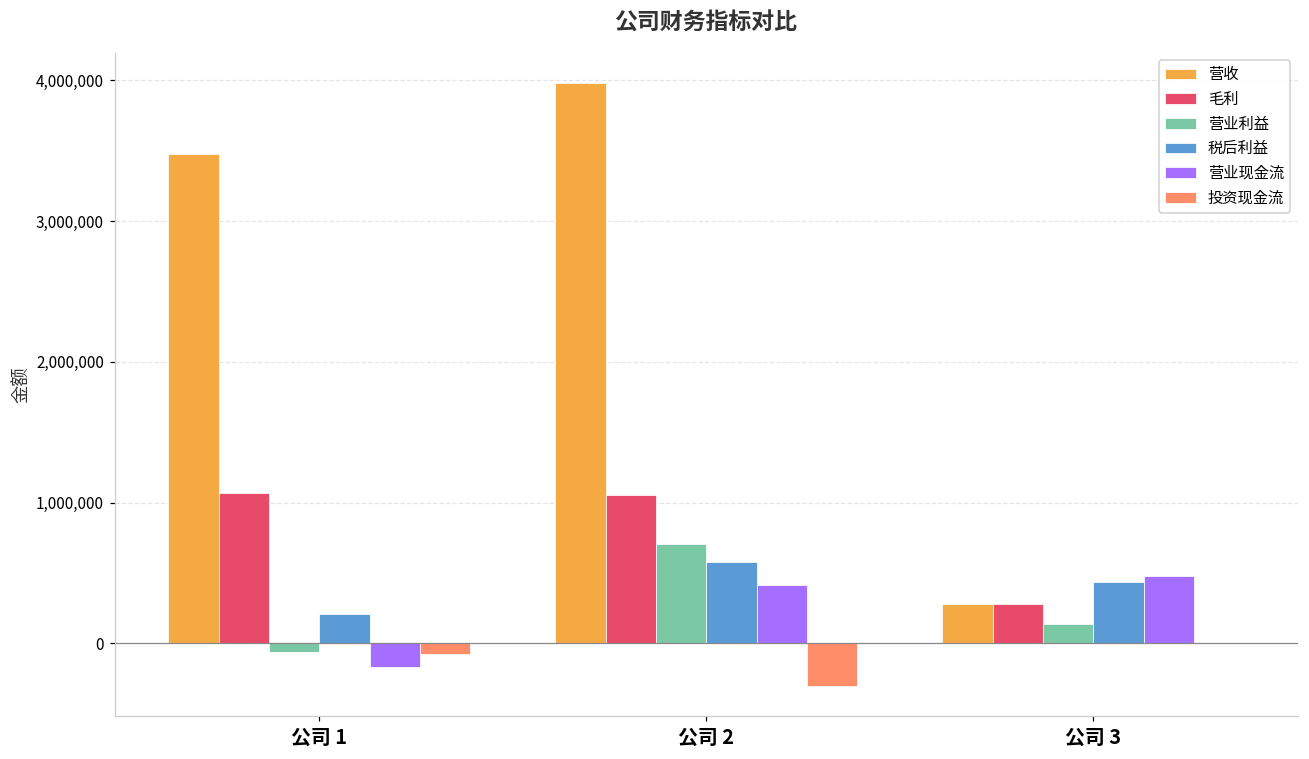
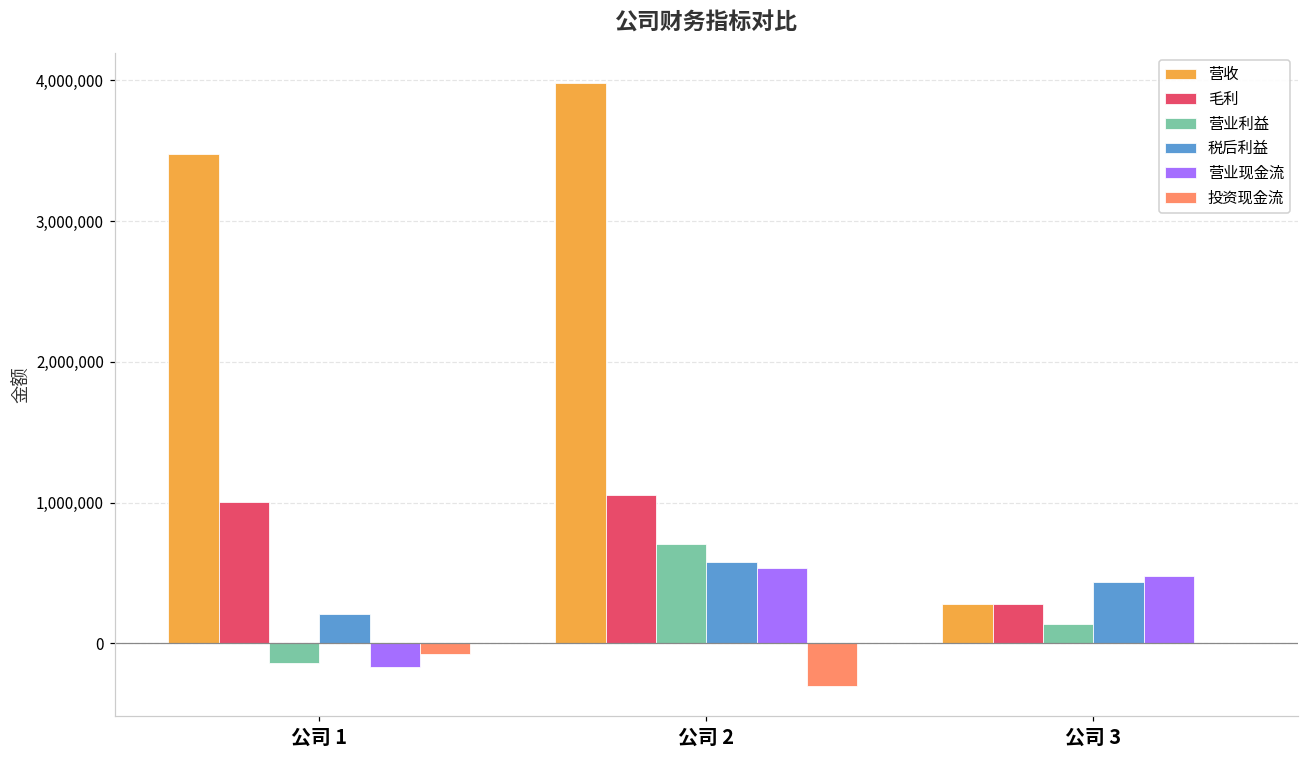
毛利, 公司 1: 1,070,000 -> 1,000,000
营业利益, 公司 1: -60,000 -> -140,000
营业现金流, 公司 2: 420,000 -> 530,000
